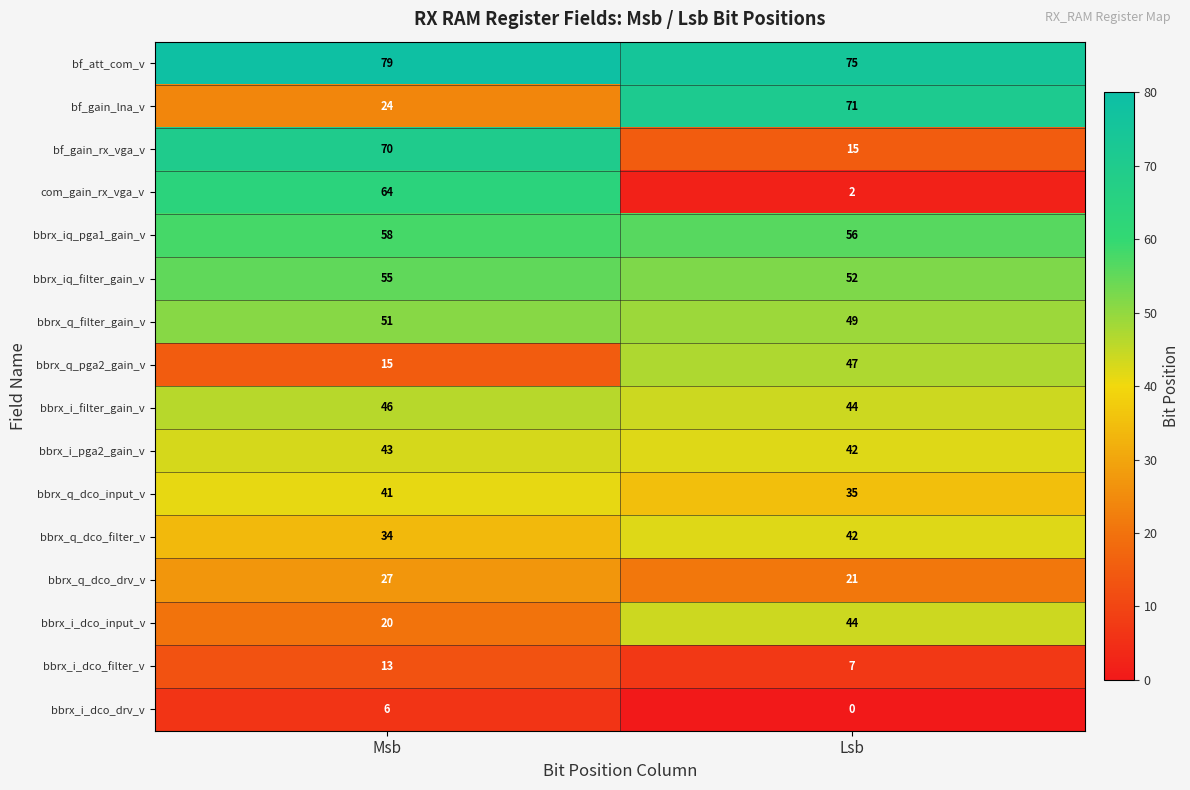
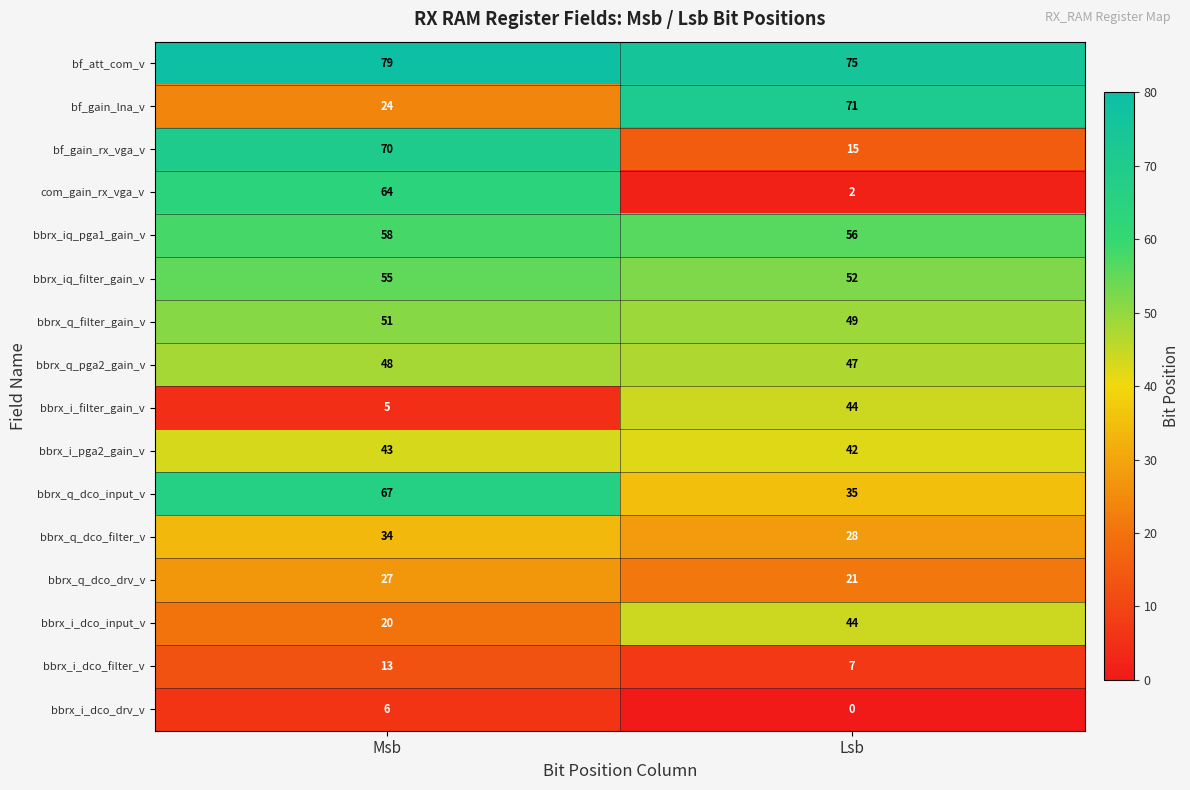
bbrx_q_pga2_gain_v, Msb: 15 -> 48
bbrx_i_filter_gain_v, Msb: 46 -> 5
bbrx_q_dco_input_v, Msb: 41 -> 67
bbrx_q_dco_filter_v, Lsb: 42 -> 28
